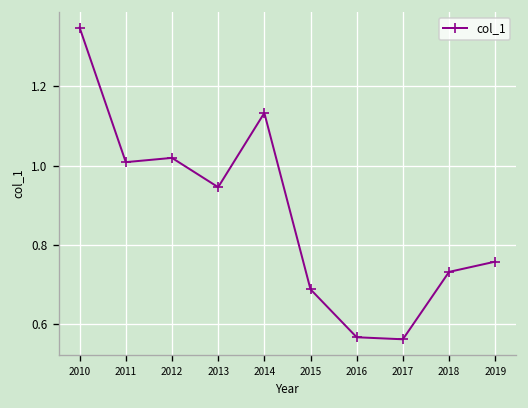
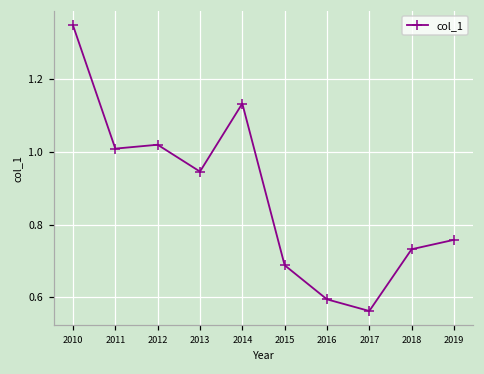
2016: 0.57 -> 0.59
